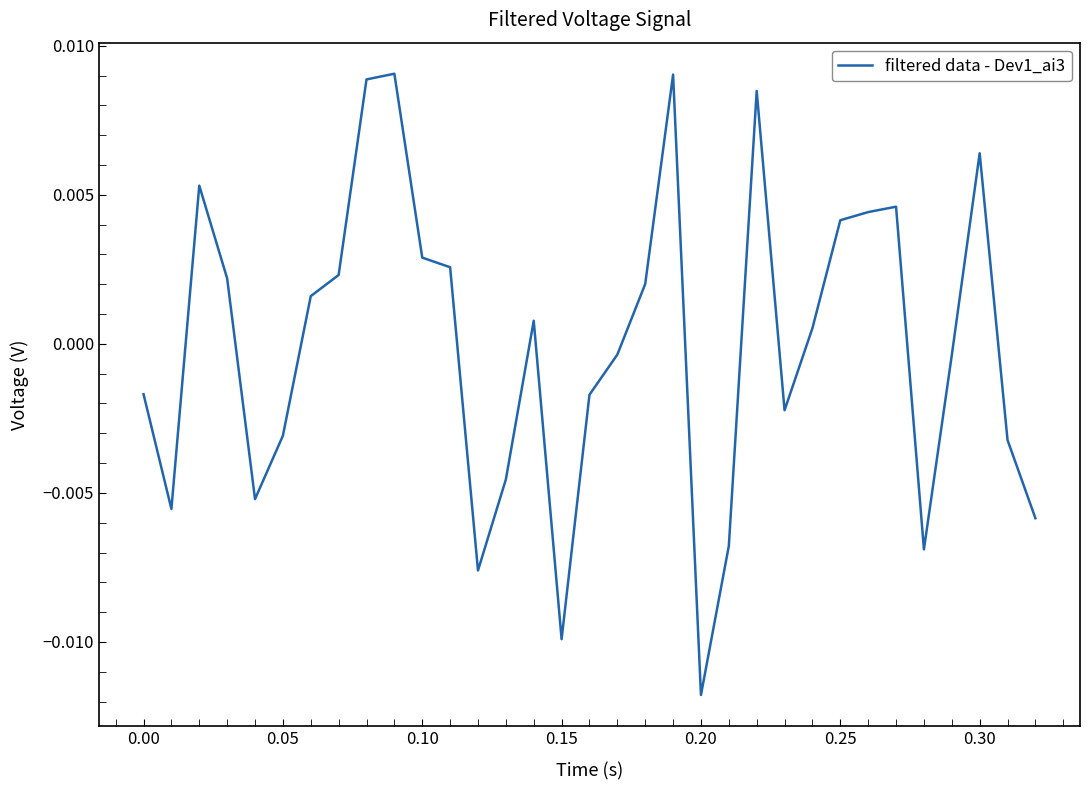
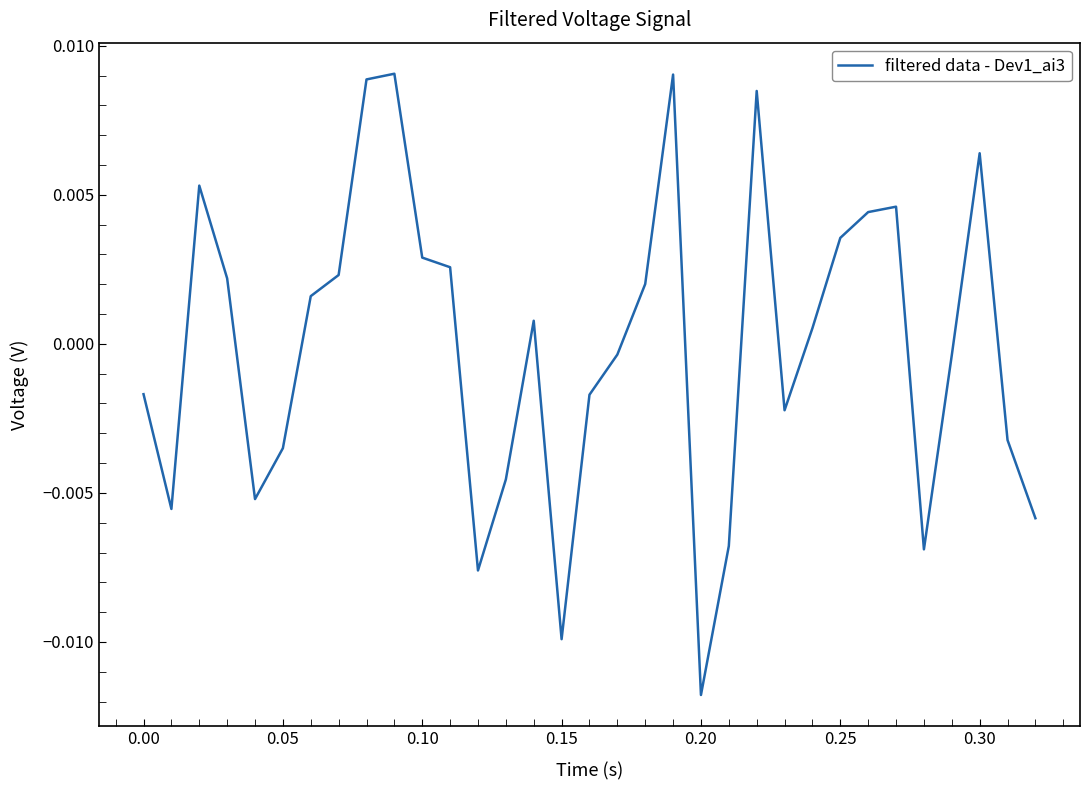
0.05: -0.0031 -> -0.0035
0.25: 0.0041 -> 0.0036
